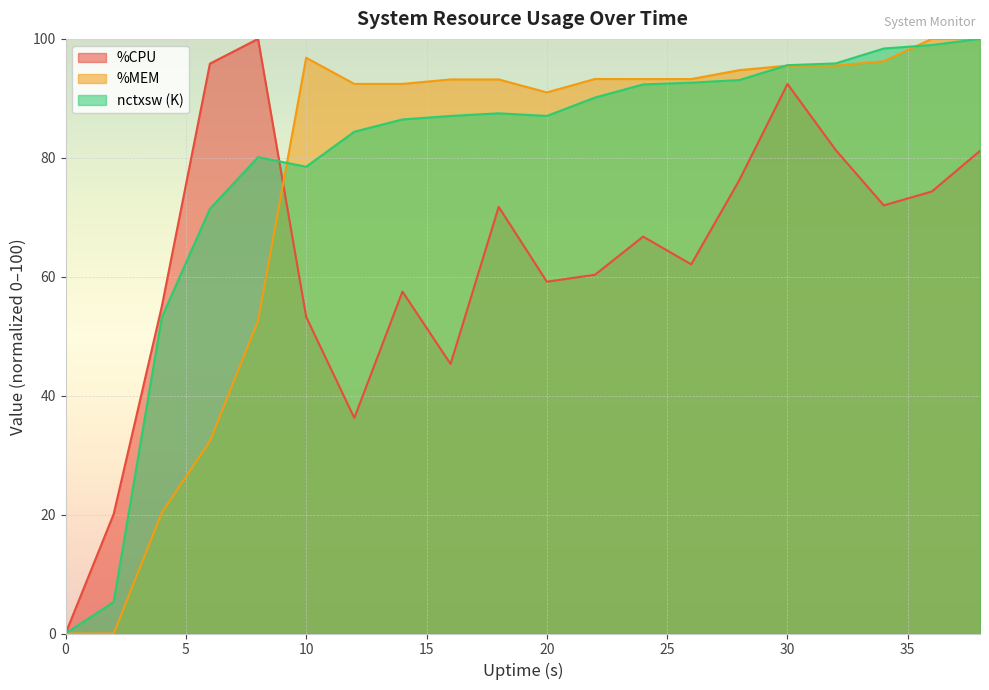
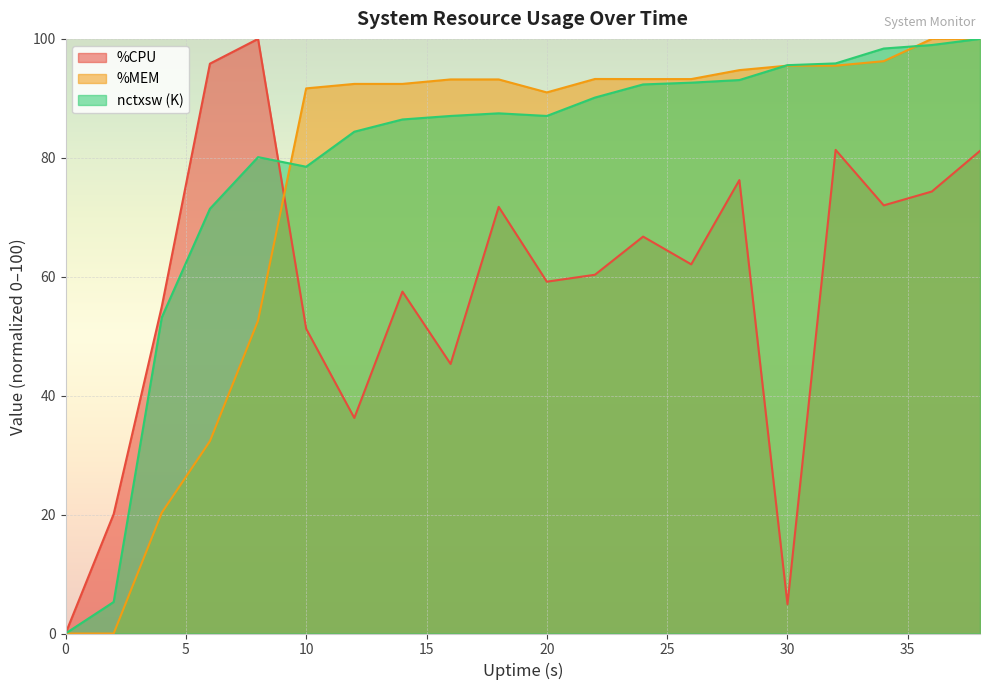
%CPU, 10: 53 -> 51
%MEM, 10: 97 -> 92
%CPU, 30: 92 -> 5
